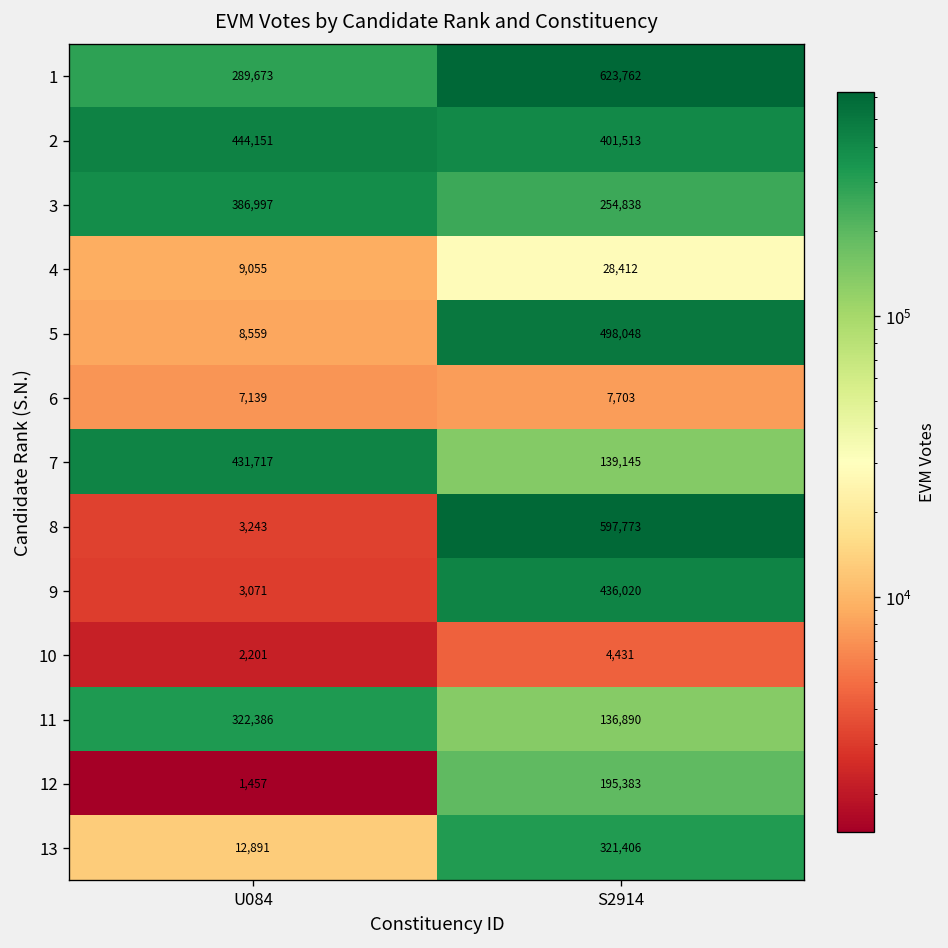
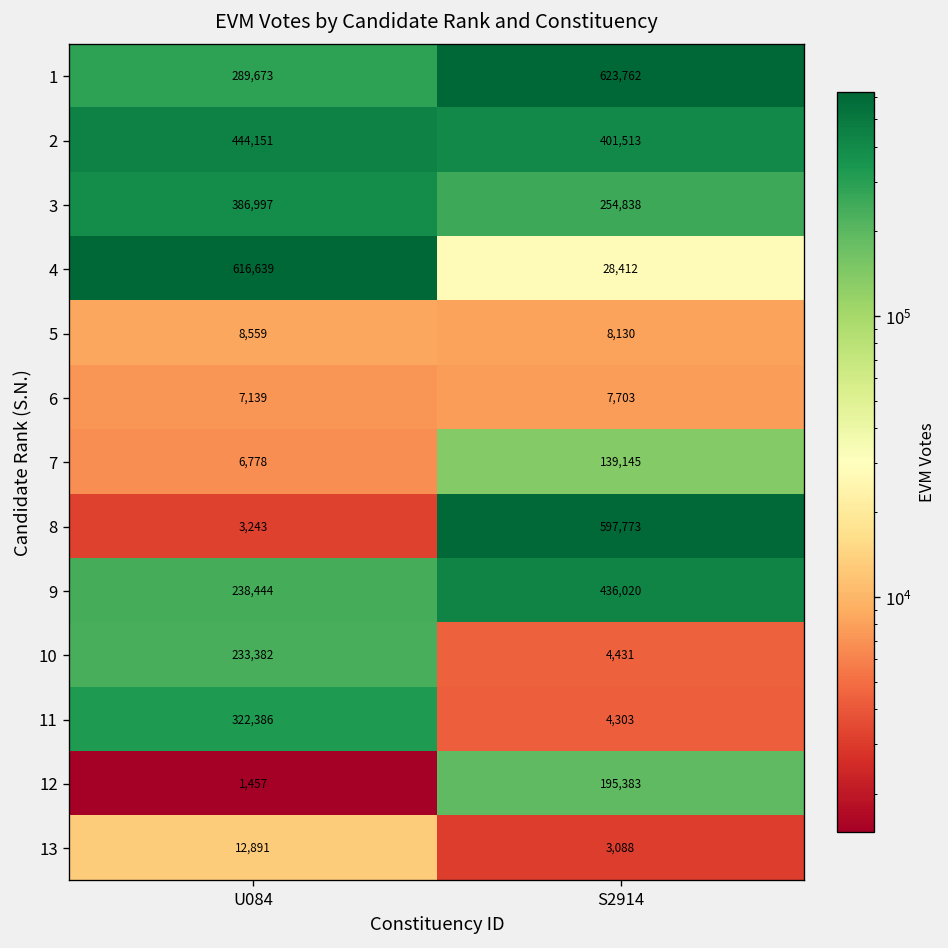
4, U084: 9,055 -> 616,639
5, S2914: 498,048 -> 8,130
7, U084: 431,717 -> 6,778
9, U084: 3,071 -> 238,444
10, U084: 2,201 -> 233,382
11, S2914: 136,890 -> 4,303
13, S2914: 321,406 -> 3,088
